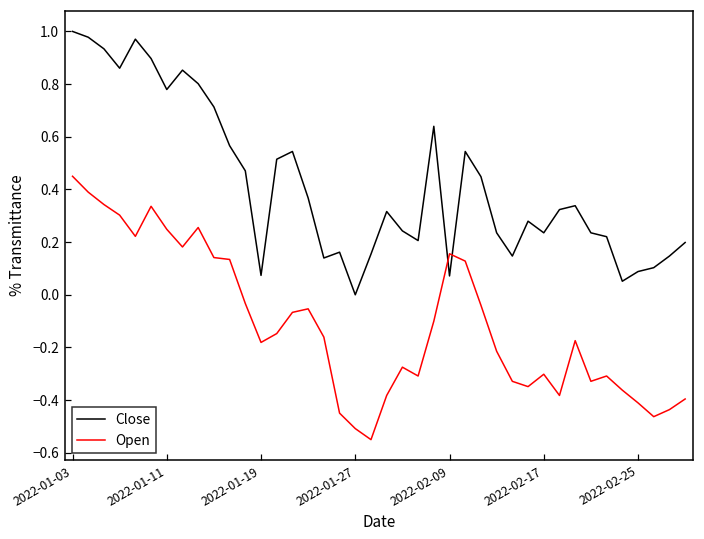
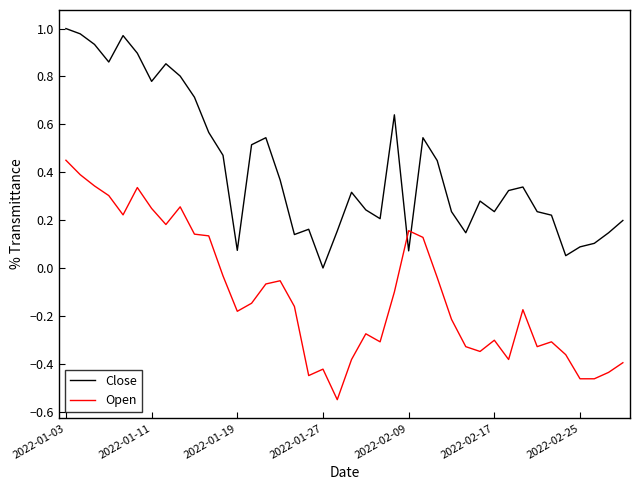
Open, 2022-01-27: -0.51 -> -0.42
Open, 2022-02-25: -0.41 -> -0.46
